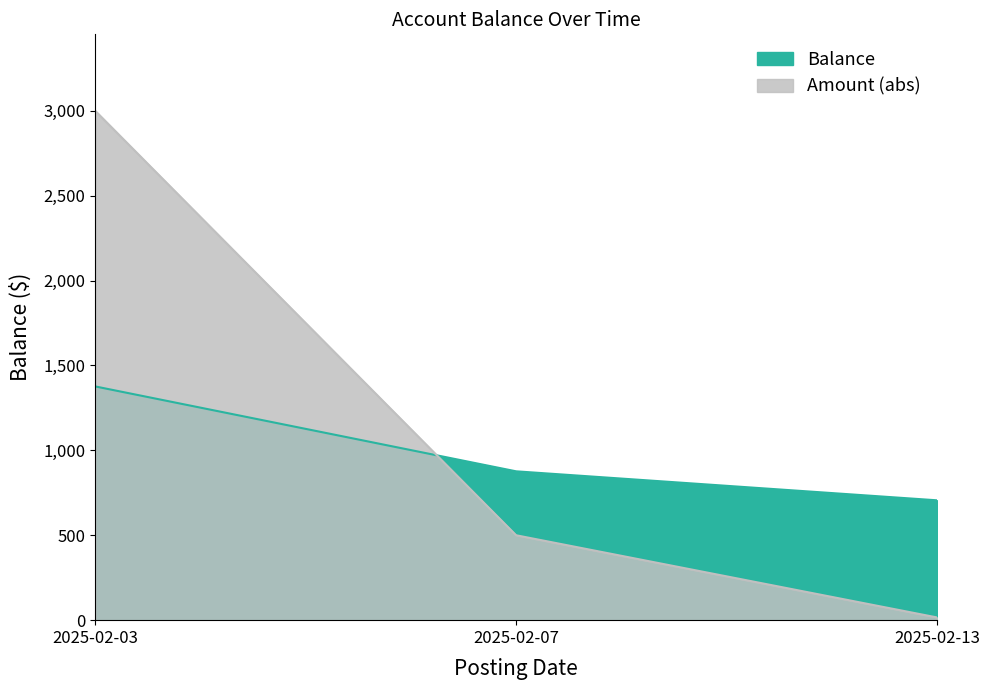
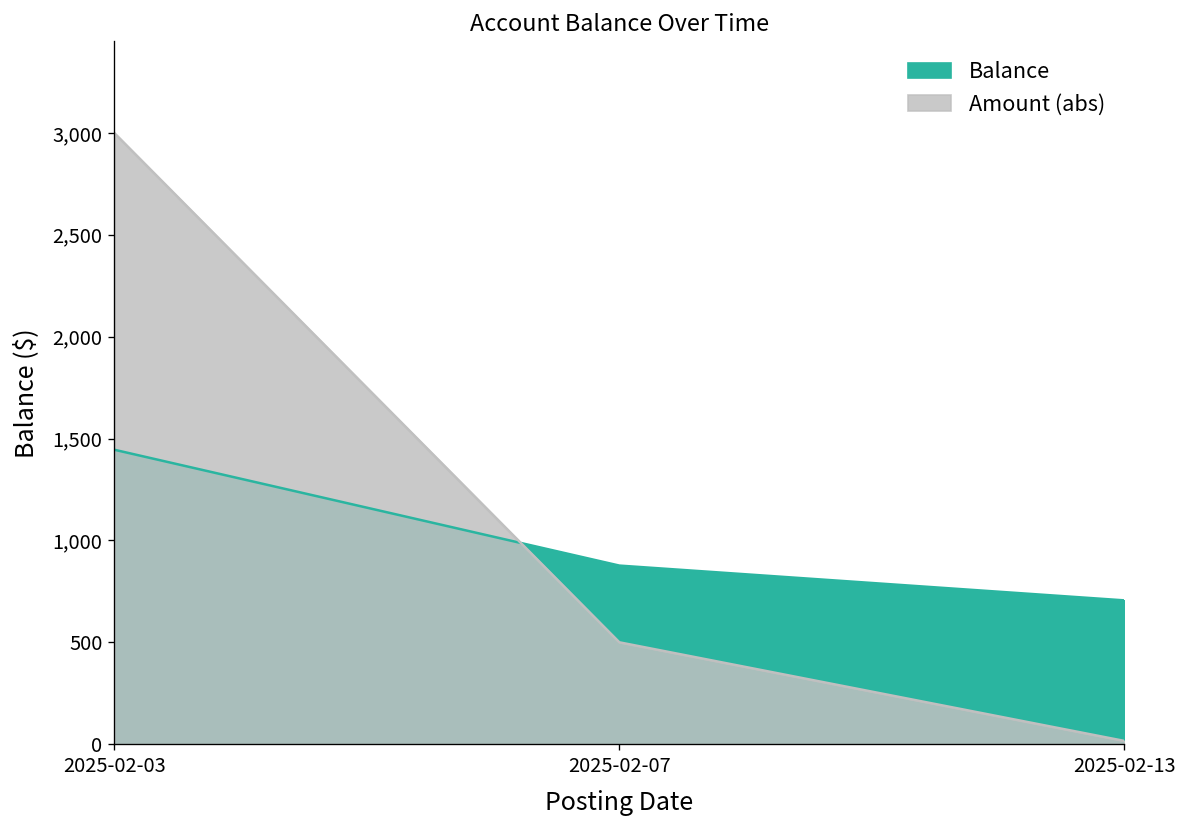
Balance, 2025-02-03: 1,380 -> 1,450
